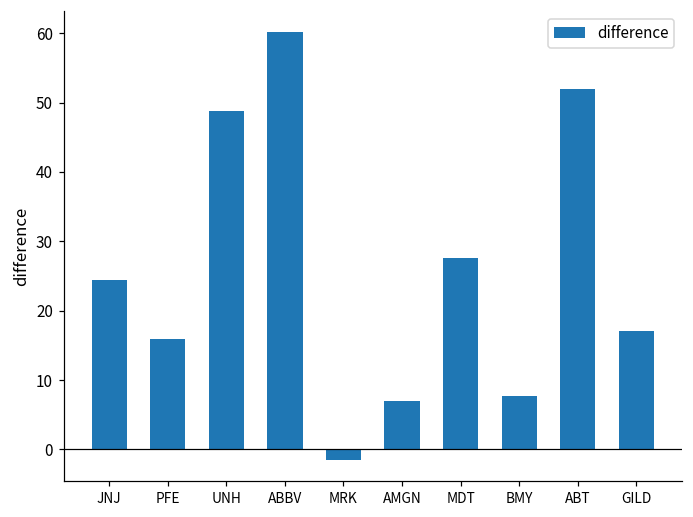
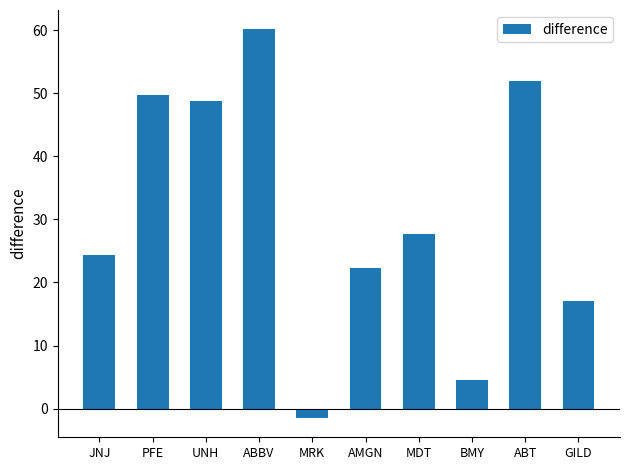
PFE: 16 -> 50
AMGN: 7 -> 22
BMY: 8 -> 5
